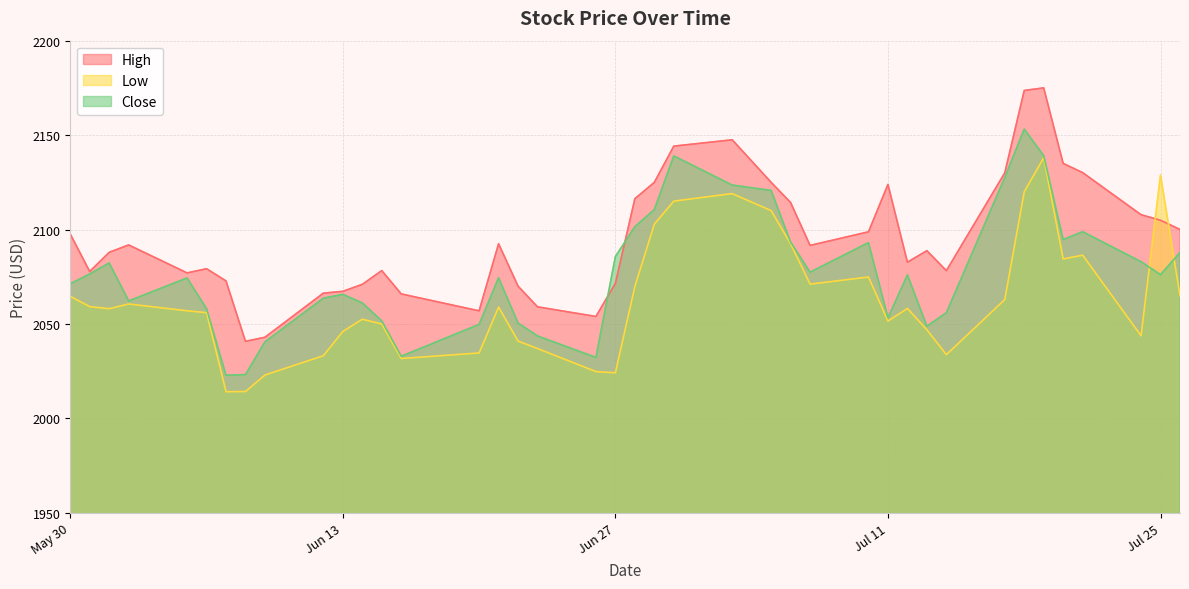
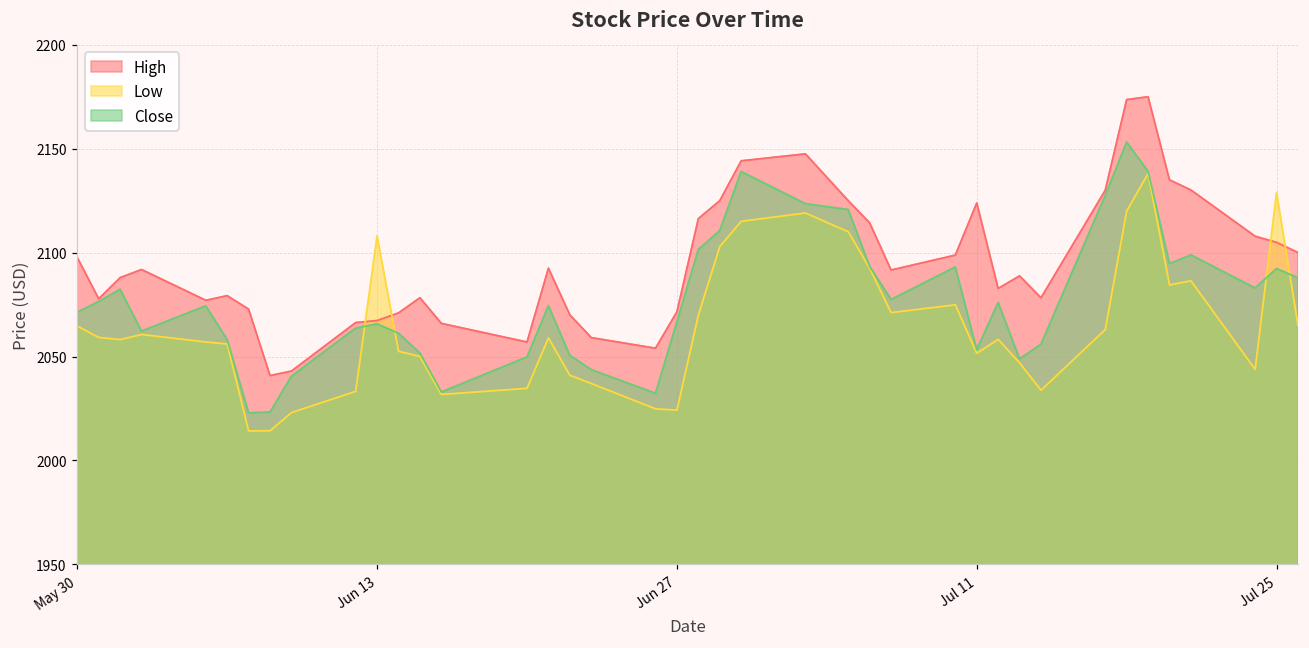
Low, Jun 13: 2046 -> 2108
Close, Jun 27: 2086 -> 2067
Close, Jul 25: 2076 -> 2092
